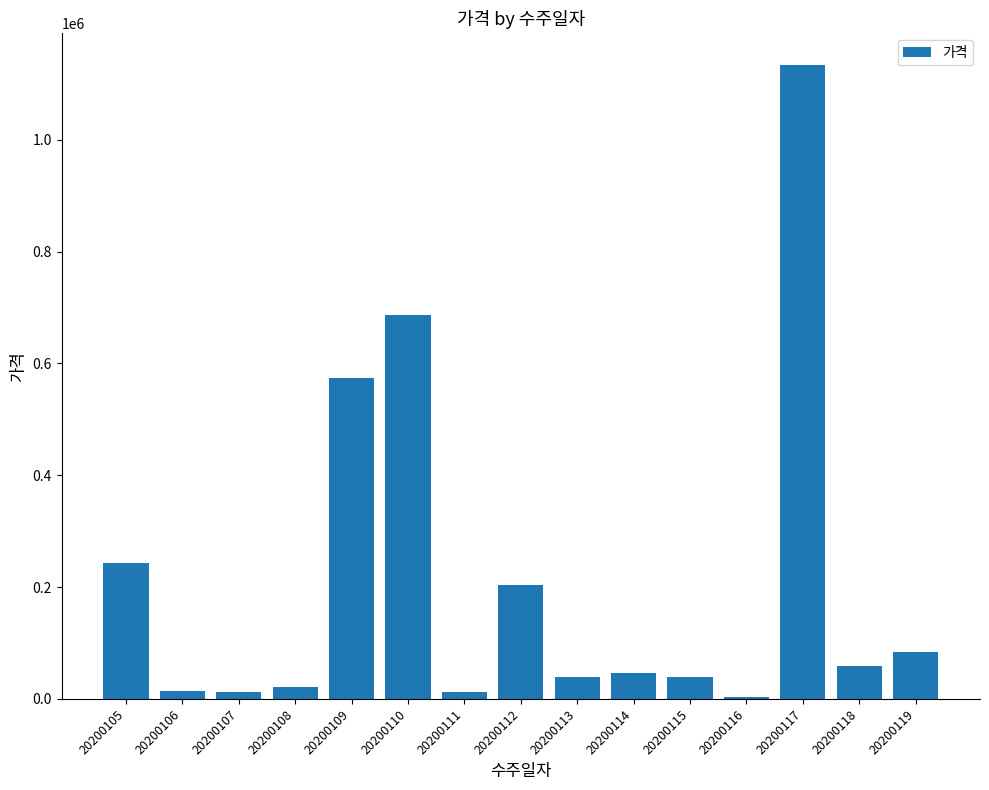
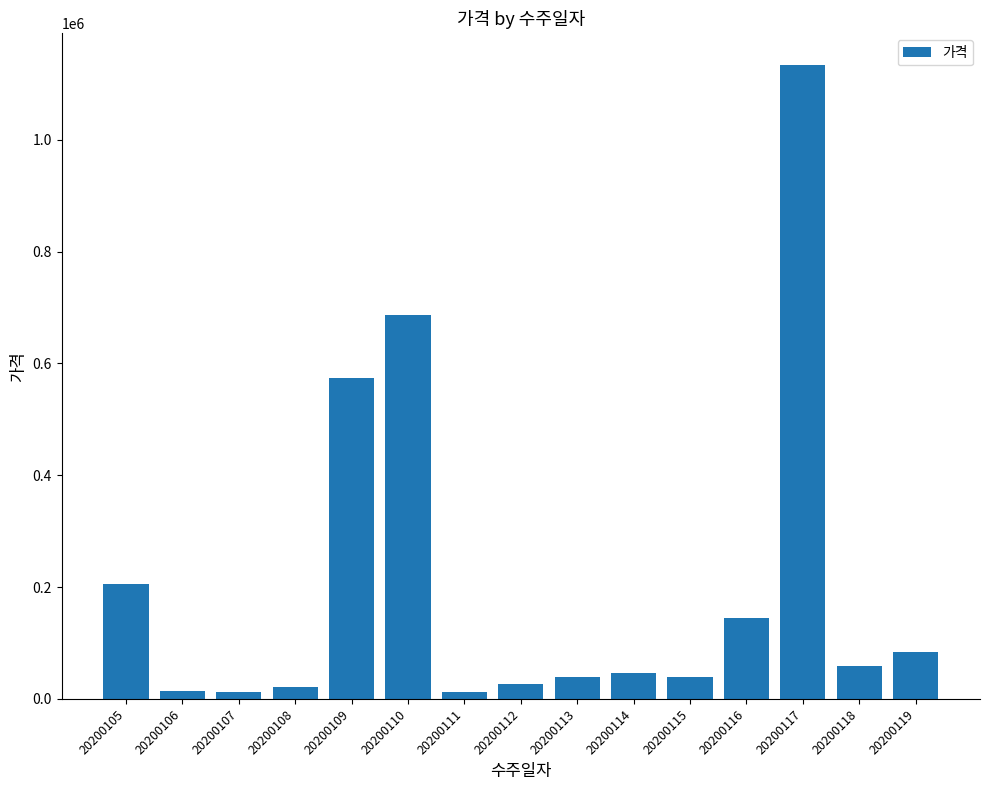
20200105: 240000 -> 210000
20200112: 200000 -> 30000
20200116: 0 -> 140000
